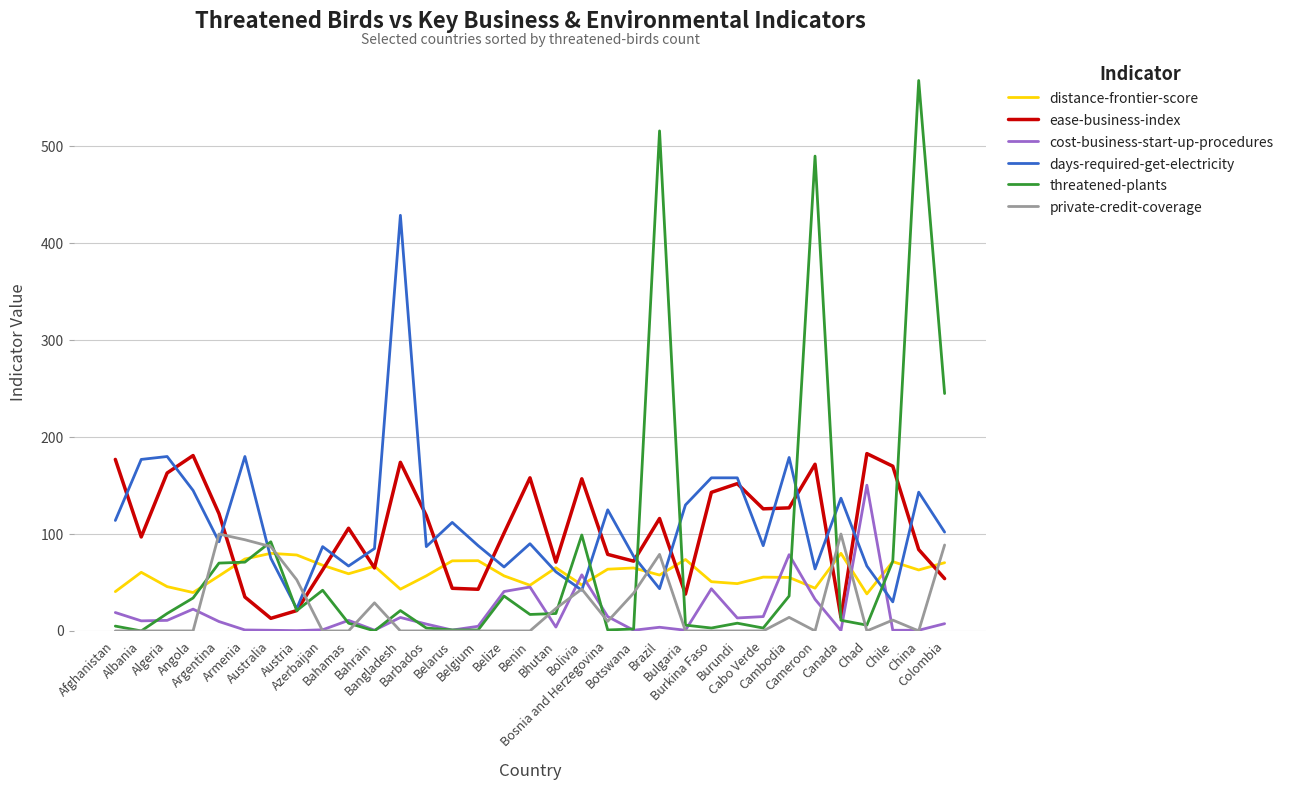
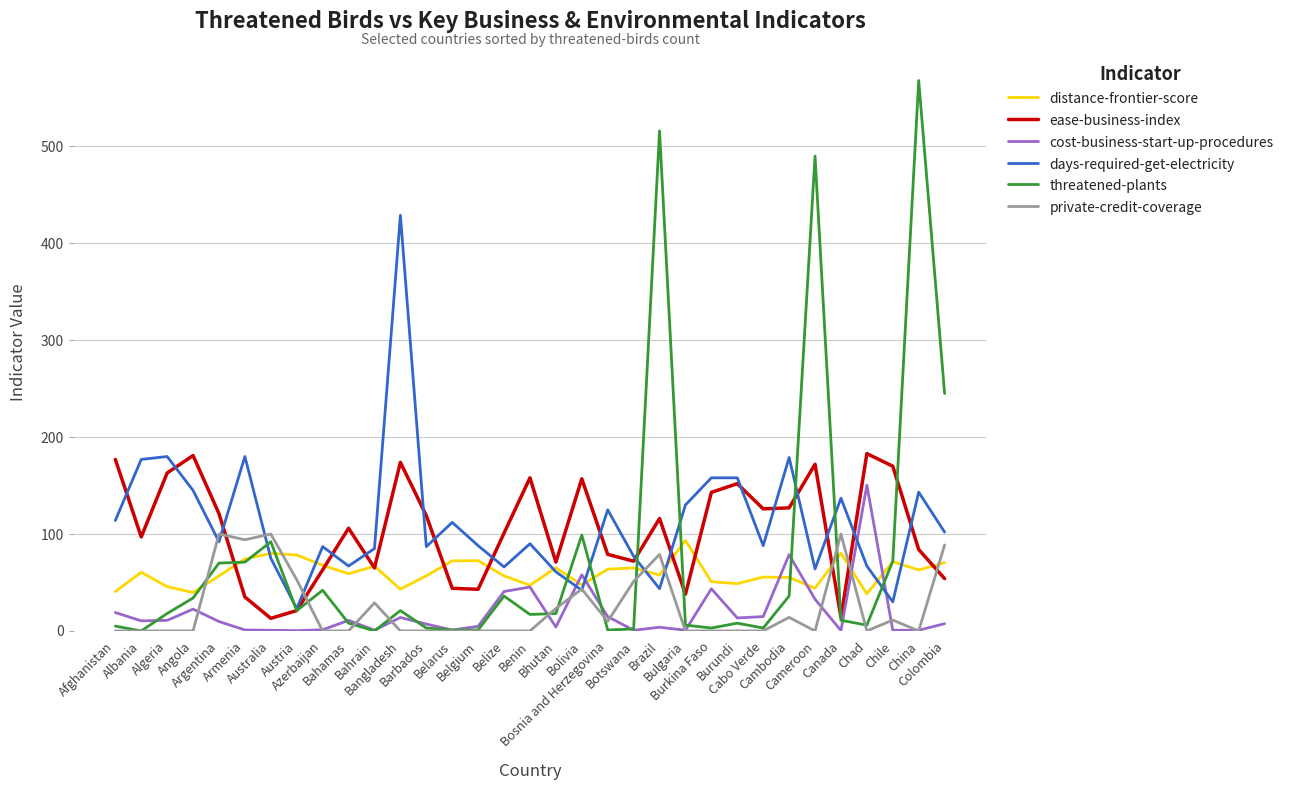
private-credit-coverage, Australia: 90 -> 100
private-credit-coverage, Botswana: 40 -> 50
distance-frontier-score, Bulgaria: 70 -> 90
